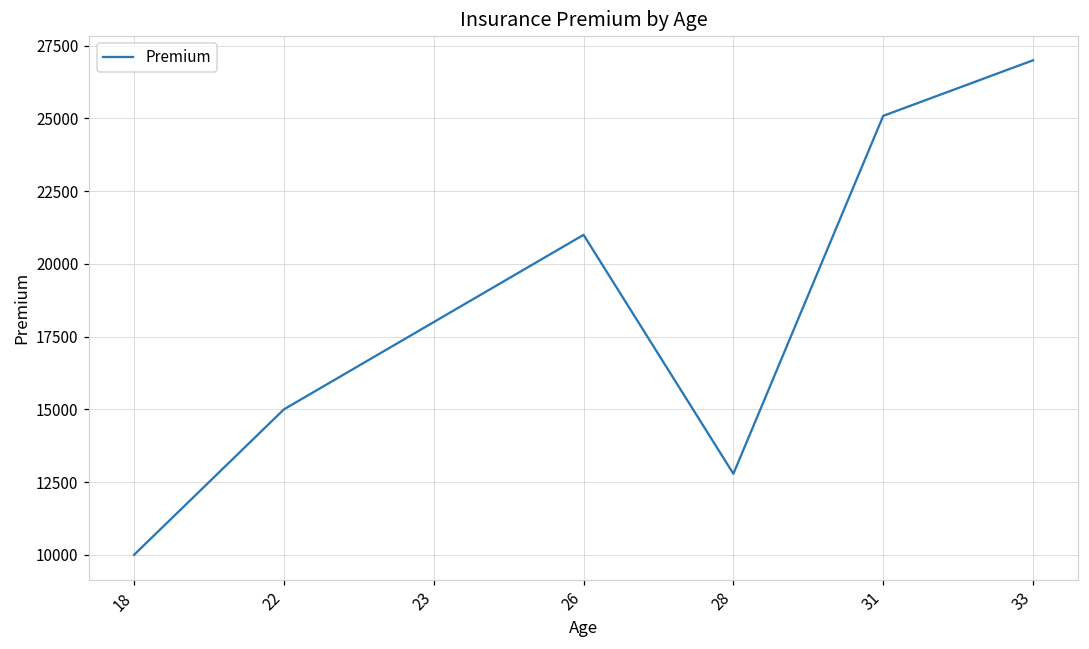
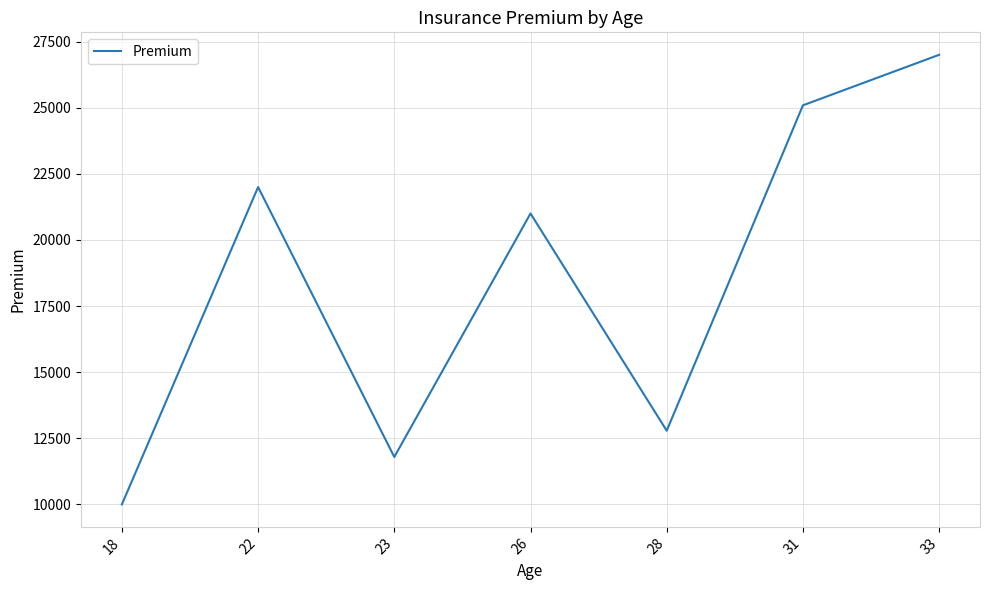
22: 15000 -> 22000
23: 18000 -> 11800
